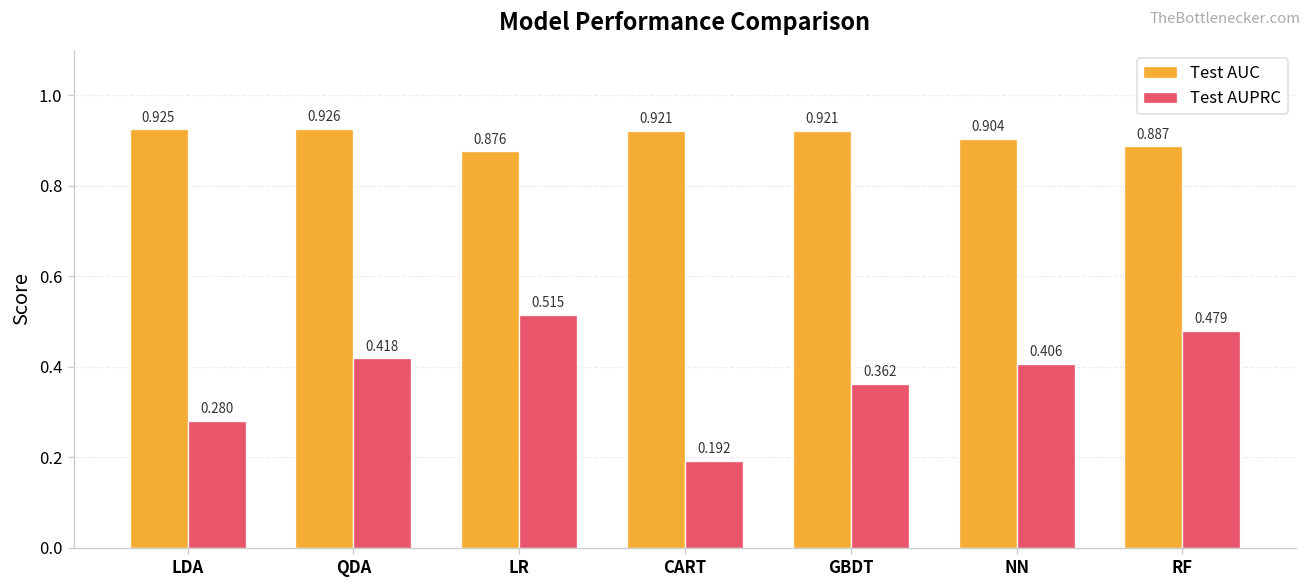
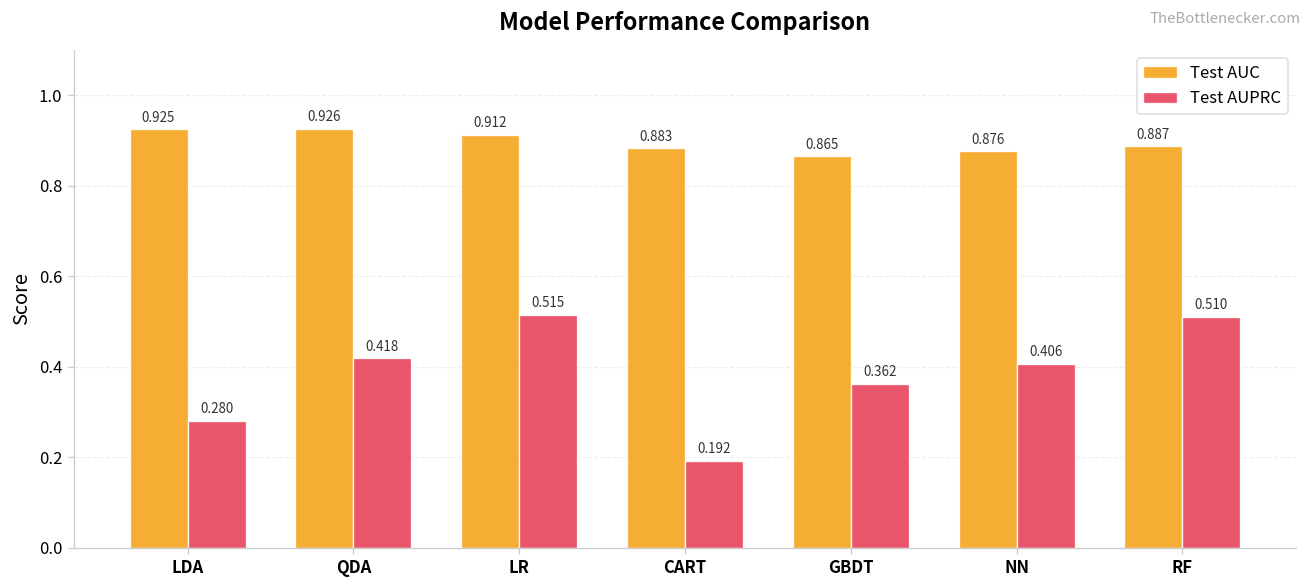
Test AUC, LR: 0.876 -> 0.912
Test AUC, CART: 0.921 -> 0.883
Test AUC, GBDT: 0.921 -> 0.865
Test AUC, NN: 0.904 -> 0.876
Test AUPRC, RF: 0.479 -> 0.510
